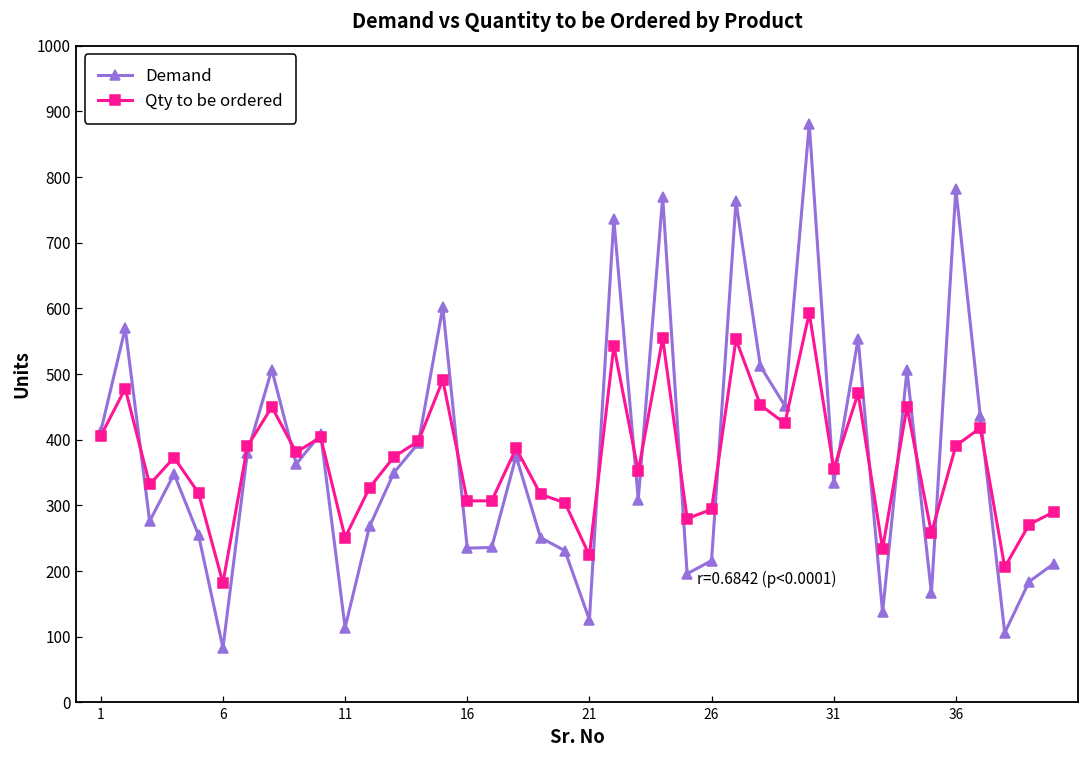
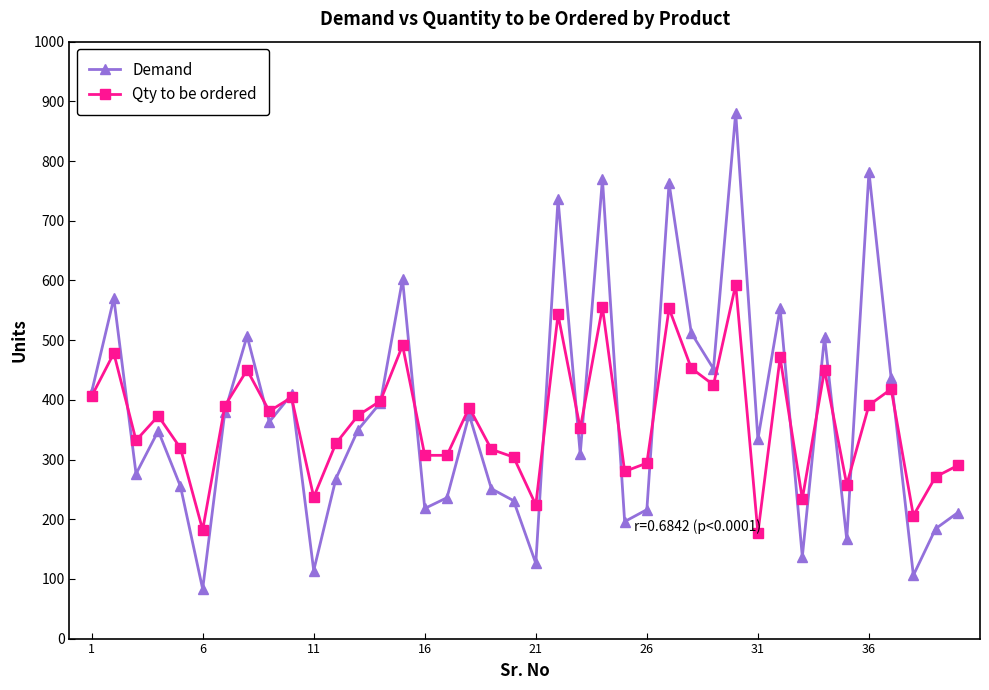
Qty to be ordered, 11: 250 -> 240
Demand, 16: 240 -> 220
Qty to be ordered, 31: 360 -> 180
